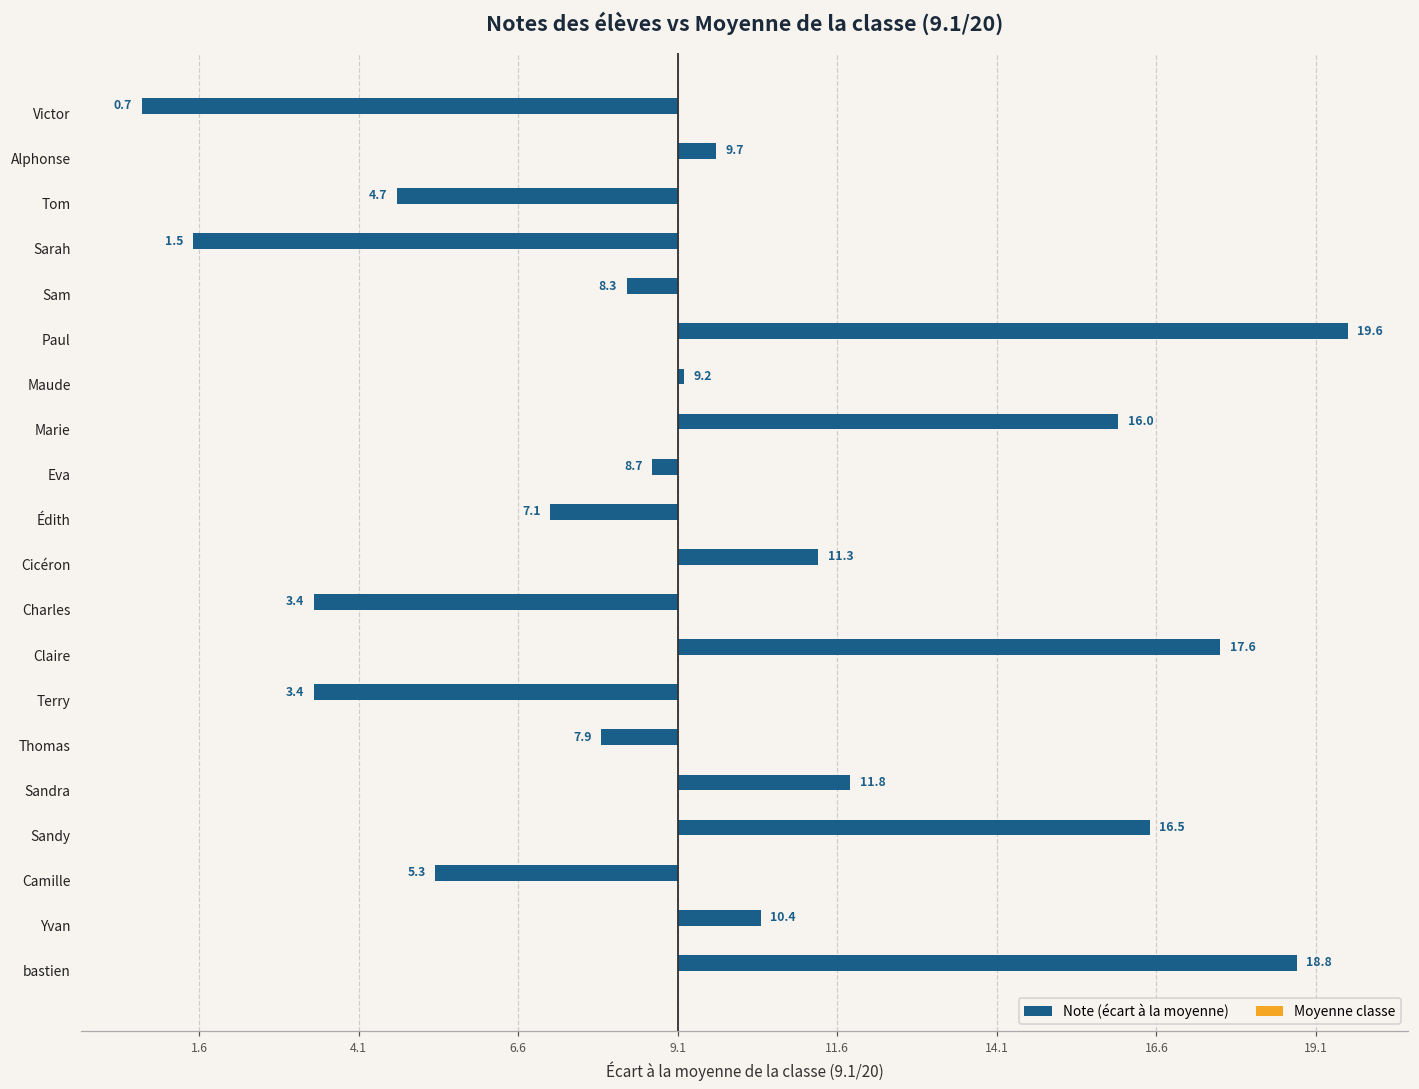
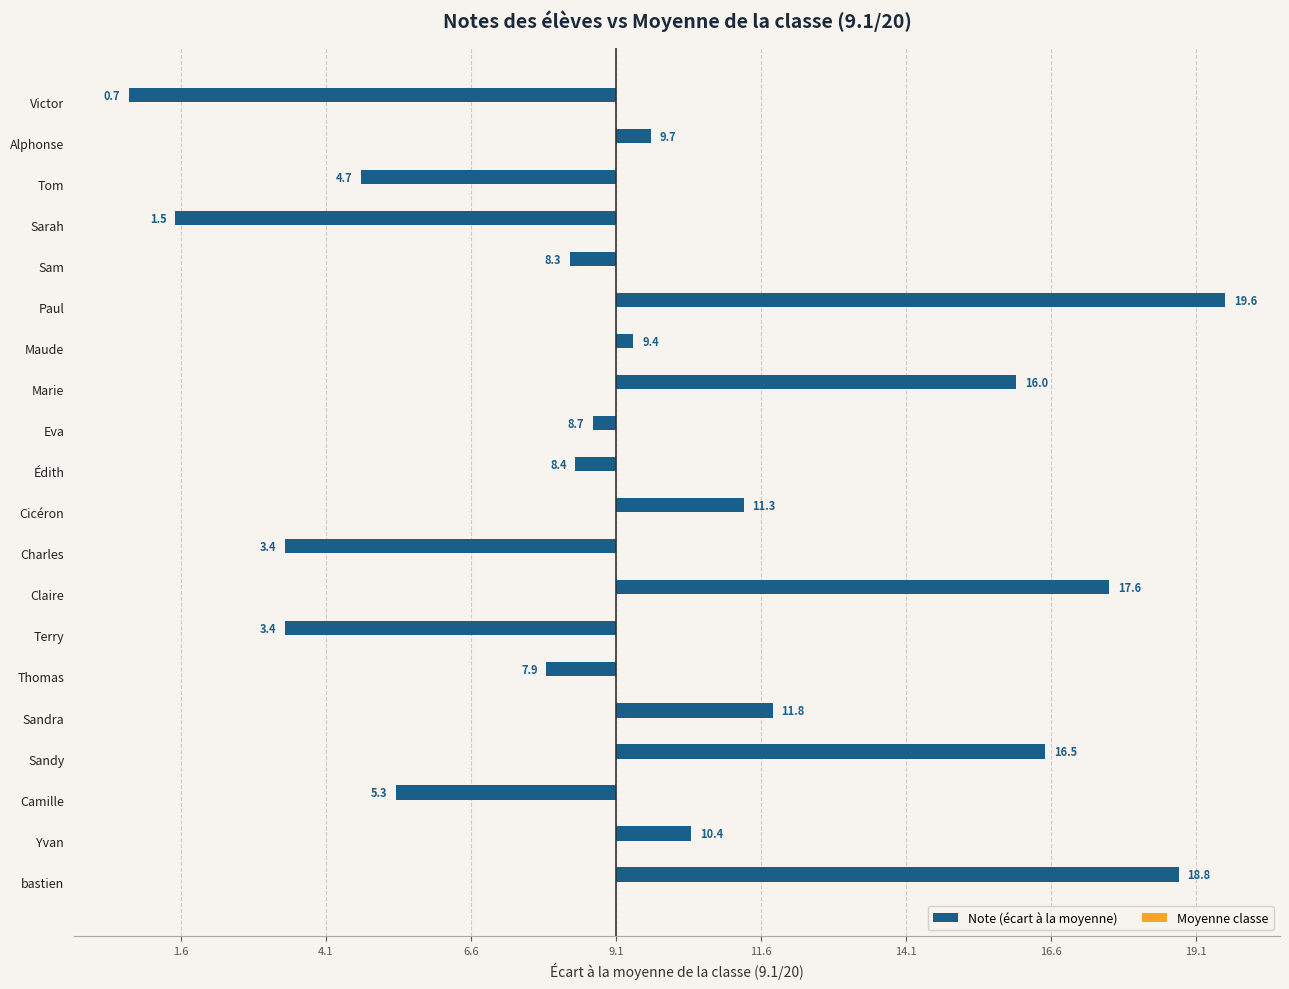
Note (écart à la moyenne), Maude: 9.2 -> 9.4
Note (écart à la moyenne), Édith: 7.1 -> 8.4
